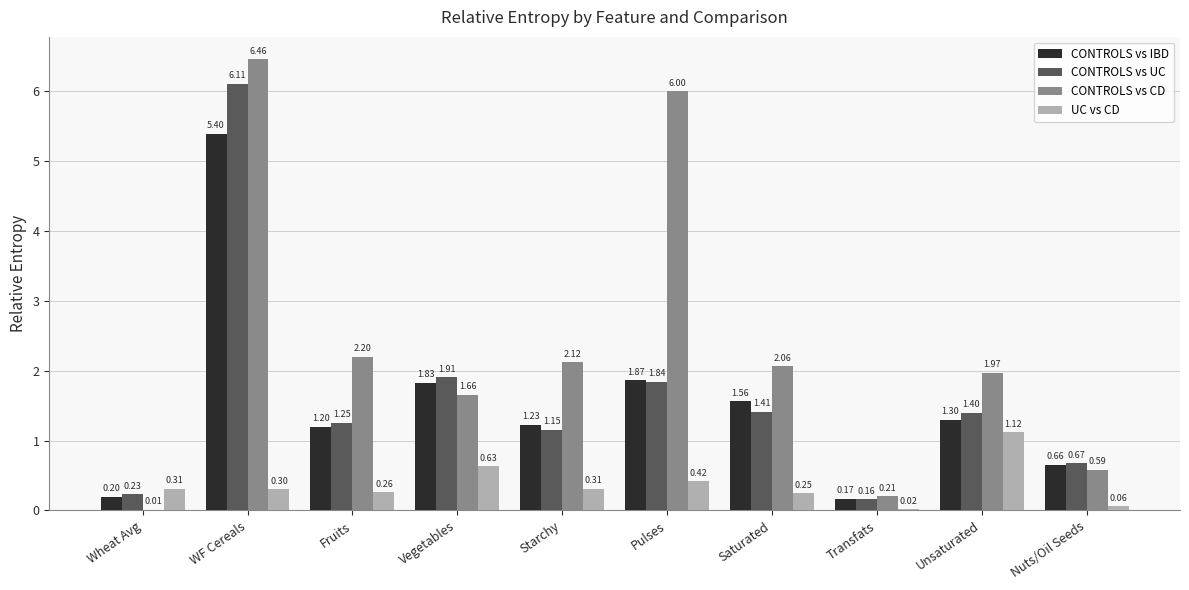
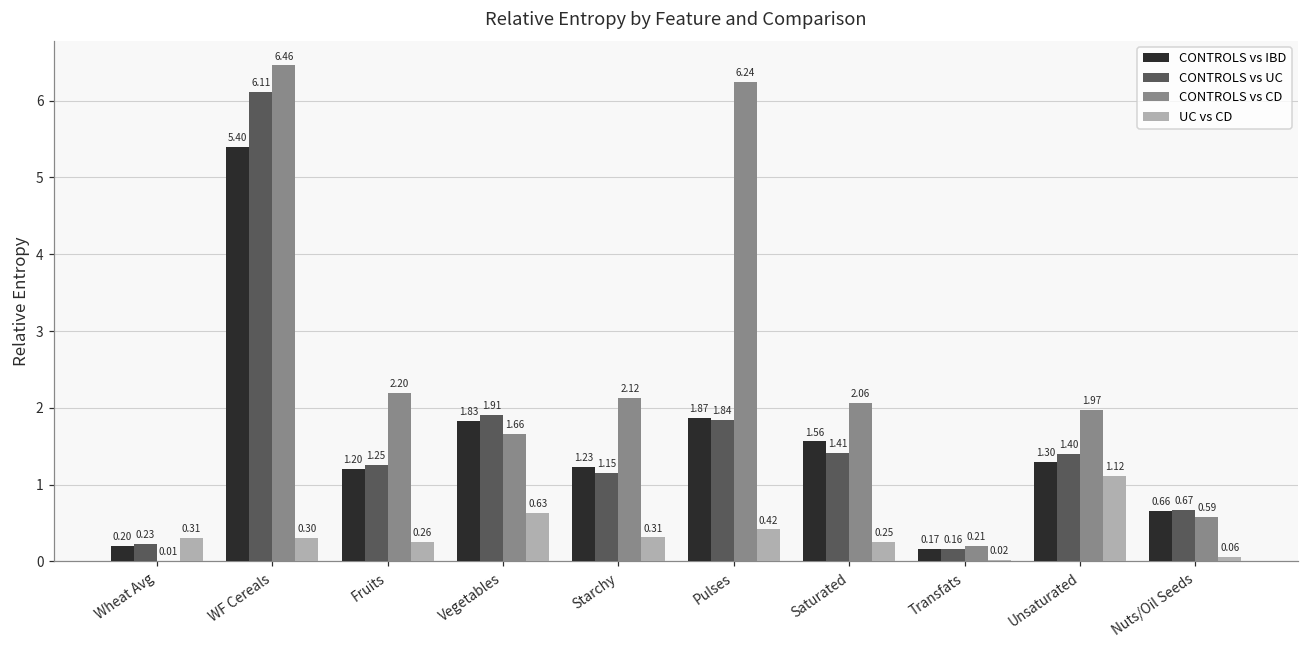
CONTROLS vs CD, Pulses: 6.00 -> 6.24
